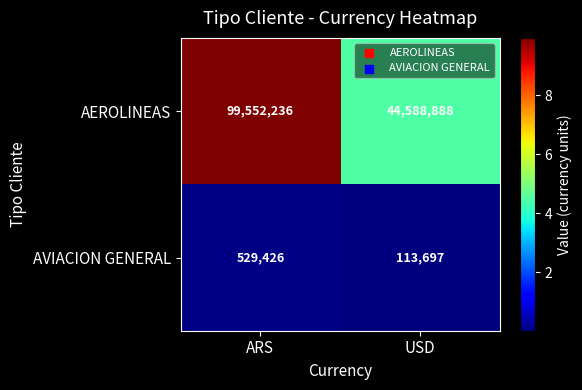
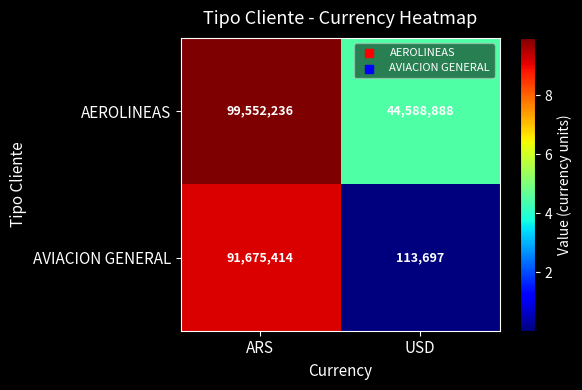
AVIACION GENERAL, ARS: 529,426 -> 91,675,414
